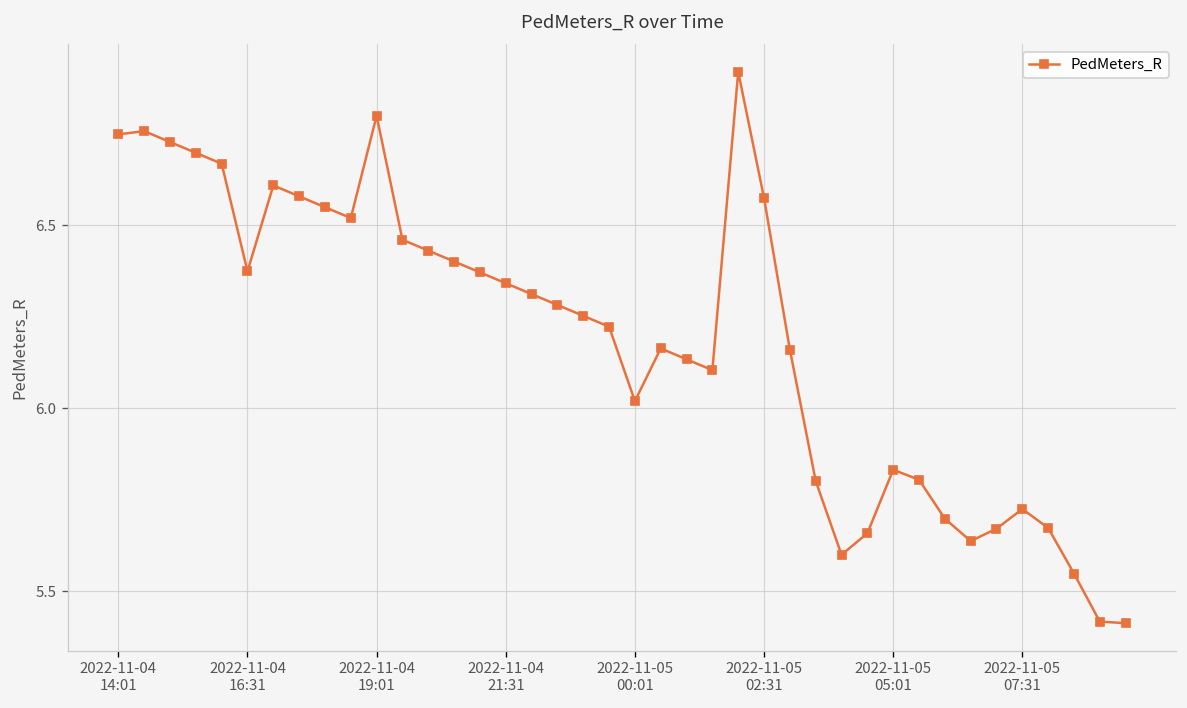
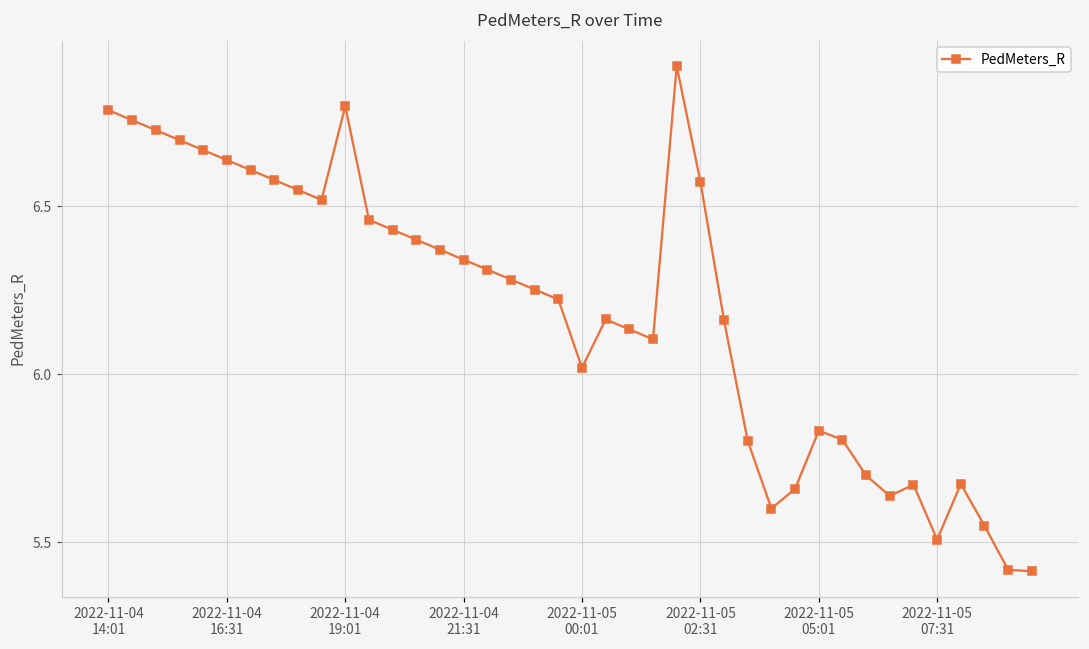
2022-11-04 14:01: 6.75 -> 6.79
2022-11-04 16:31: 6.37 -> 6.64
2022-11-05 07:31: 5.73 -> 5.51
